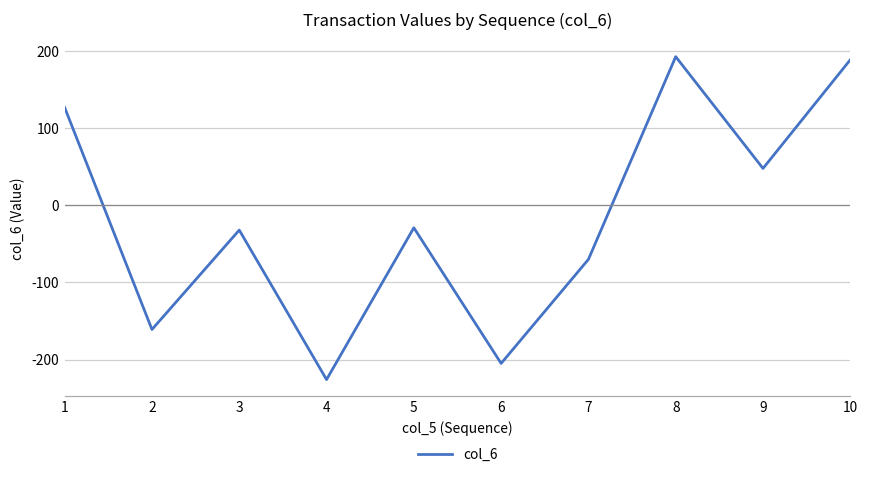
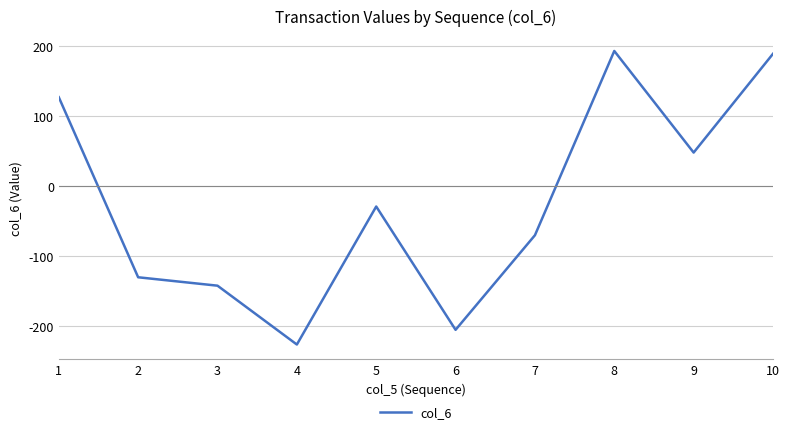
2: -160 -> -130
3: -30 -> -140
